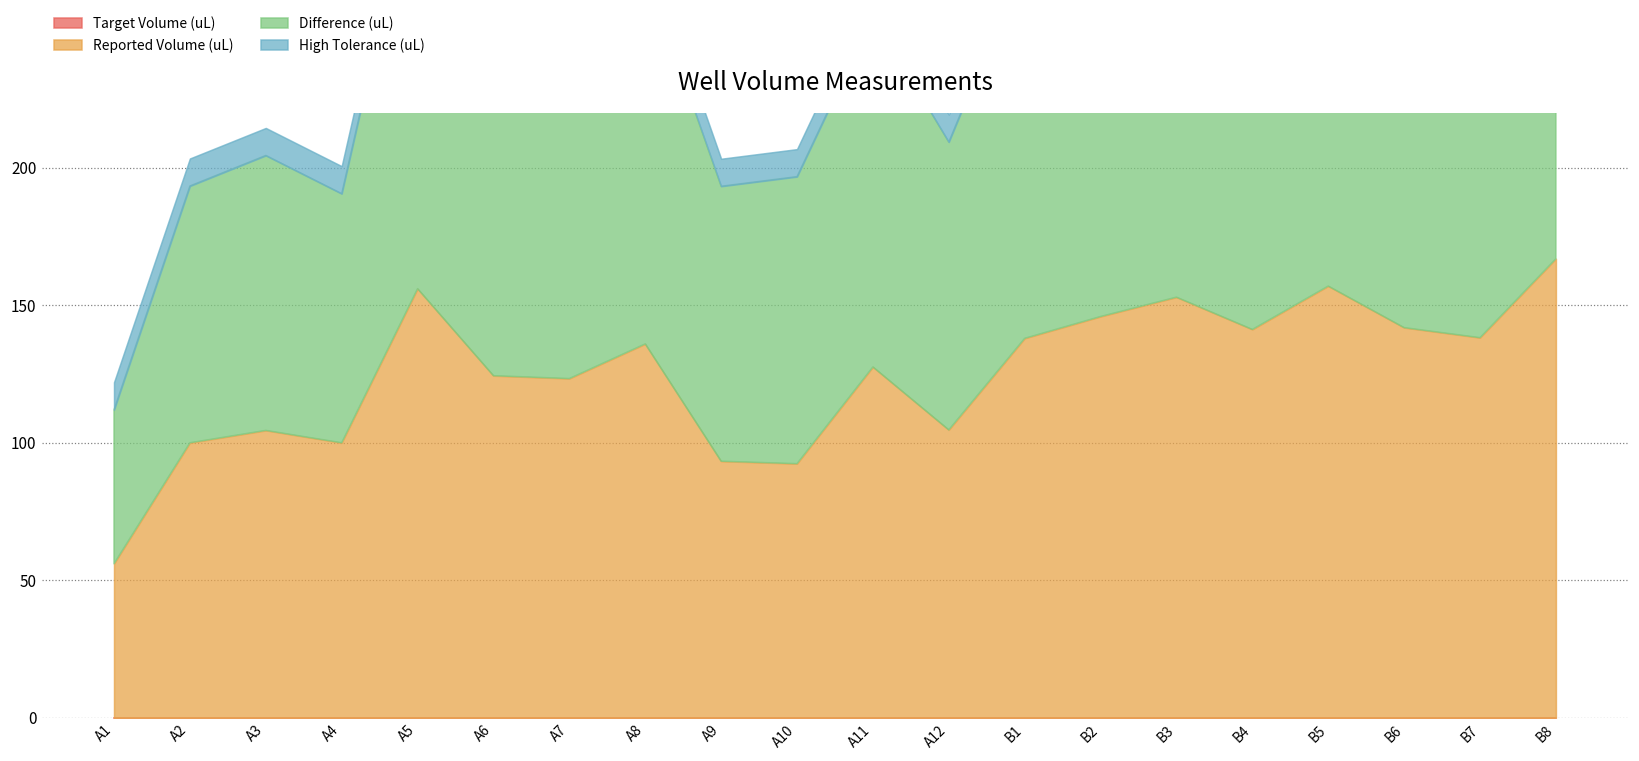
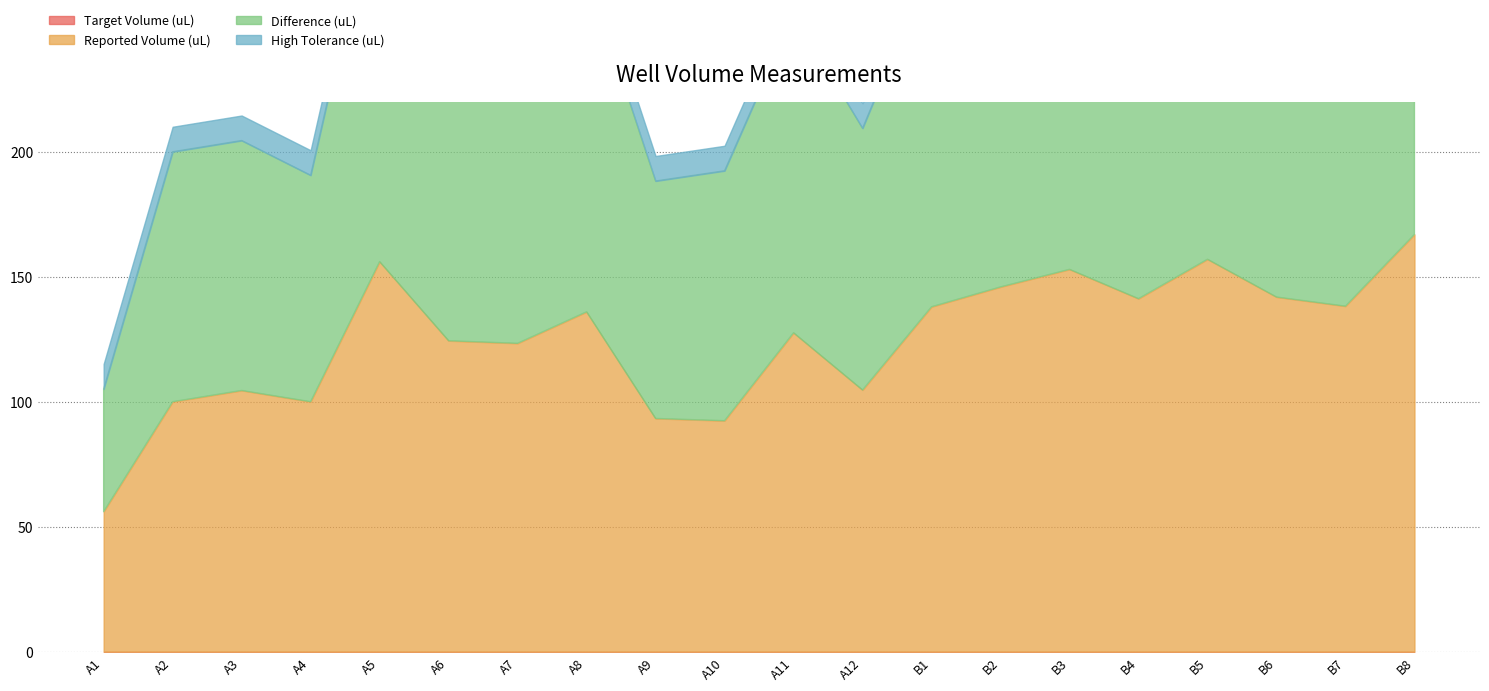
Difference (uL), A1: 56 -> 49
Difference (uL), A2: 93 -> 100
Difference (uL), A9: 100 -> 95
Difference (uL), A10: 104 -> 100
